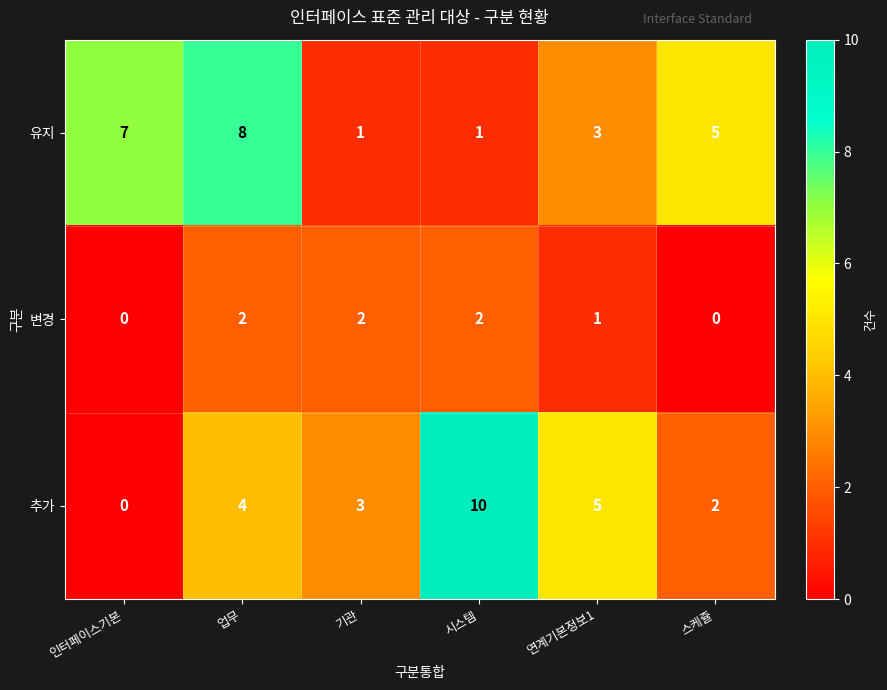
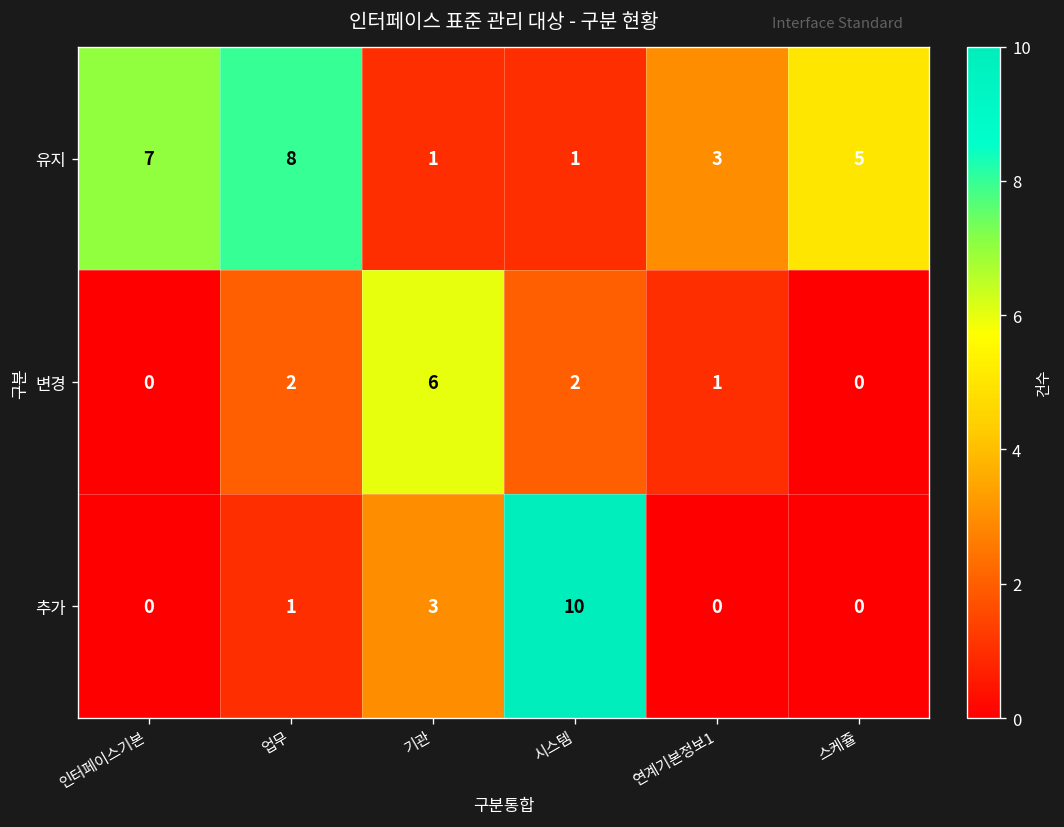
변경, 기관: 2 -> 6
추가, 업무: 4 -> 1
추가, 연계기본정보1: 5 -> 0
추가, 스케쥴: 2 -> 0
